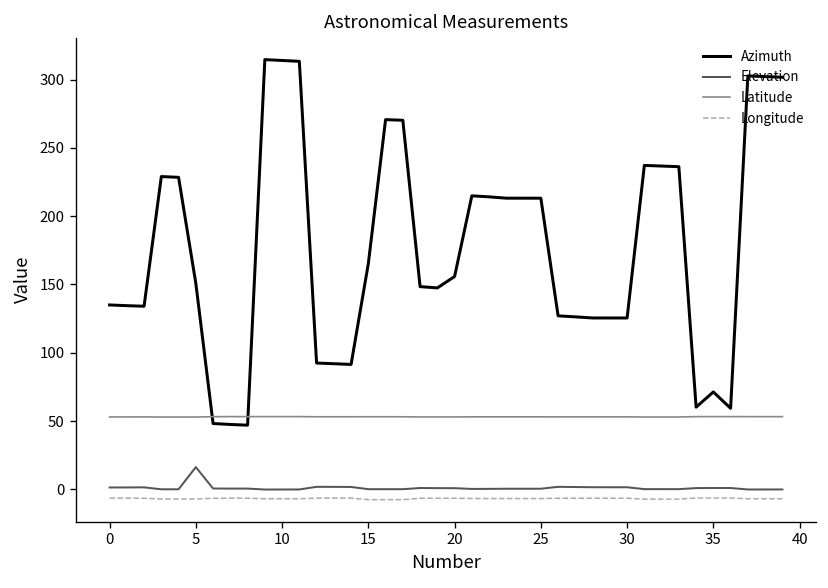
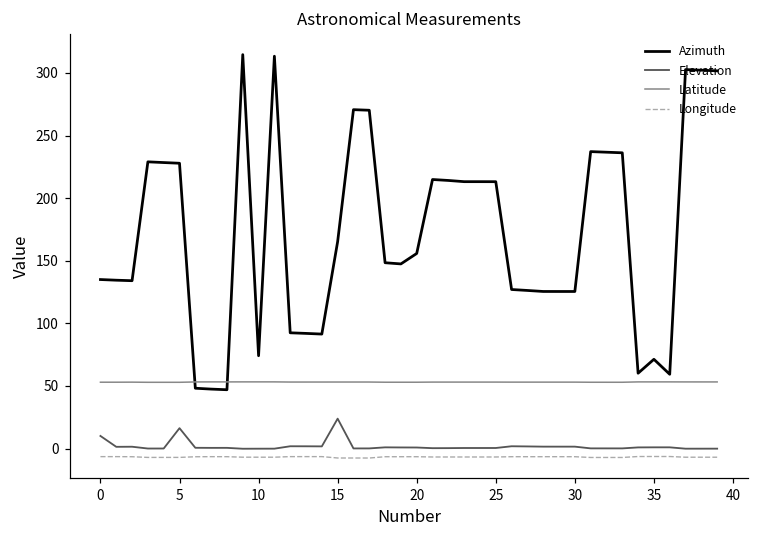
Elevation, 0: 1 -> 10
Azimuth, 5: 151 -> 228
Azimuth, 10: 314 -> 74
Elevation, 15: 0 -> 24
